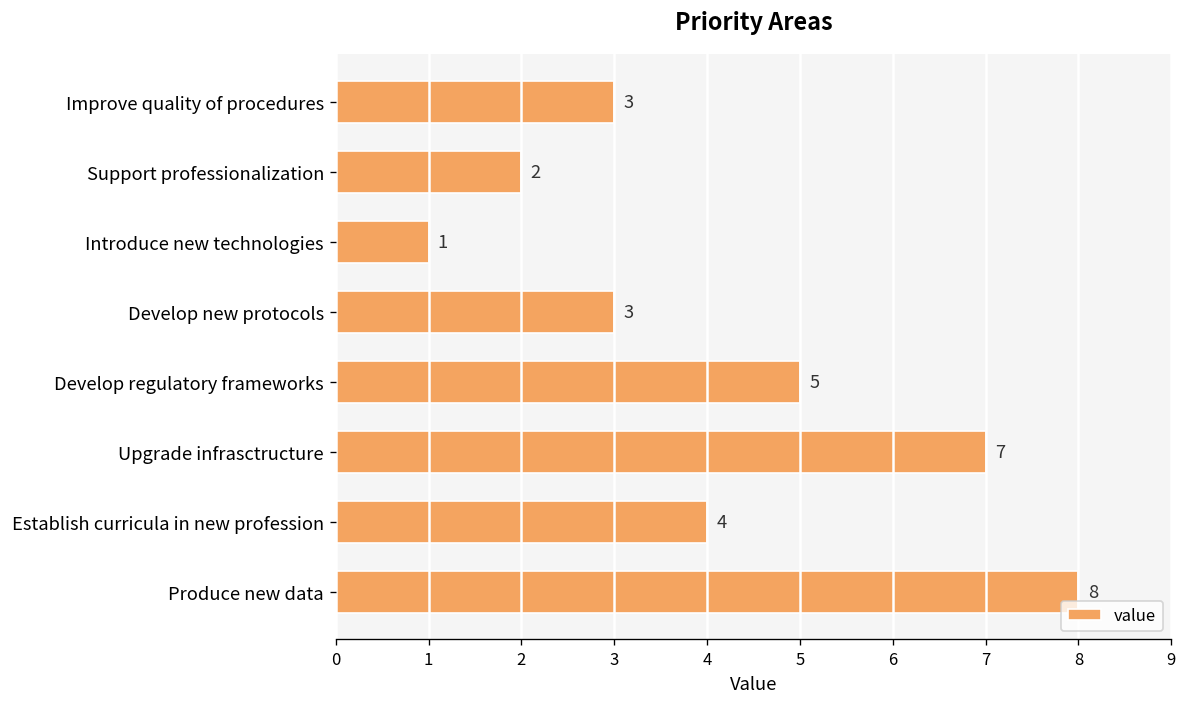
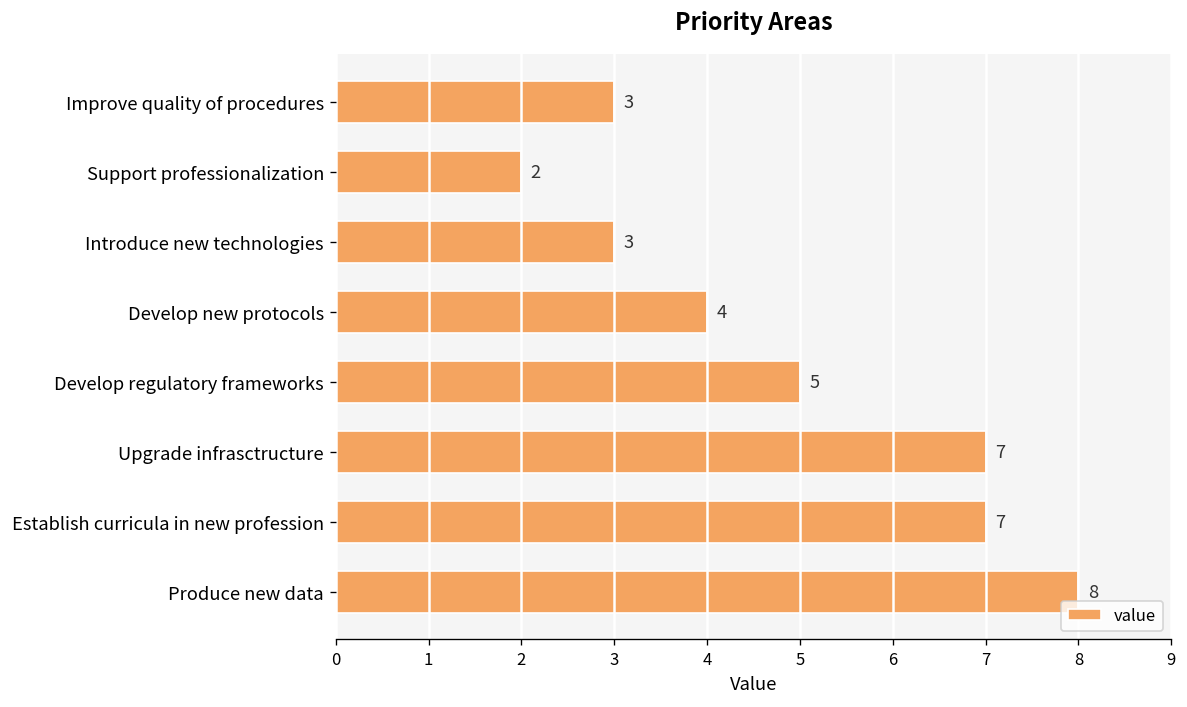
Introduce new technologies: 1 -> 3
Develop new protocols: 3 -> 4
Establish curricula in new profession: 4 -> 7
